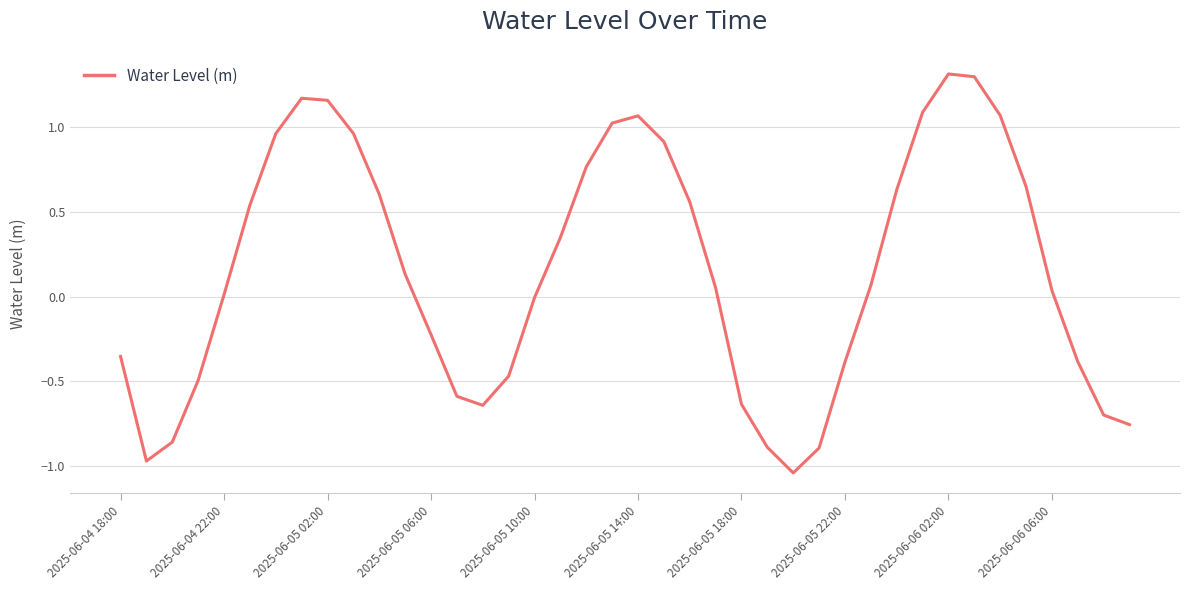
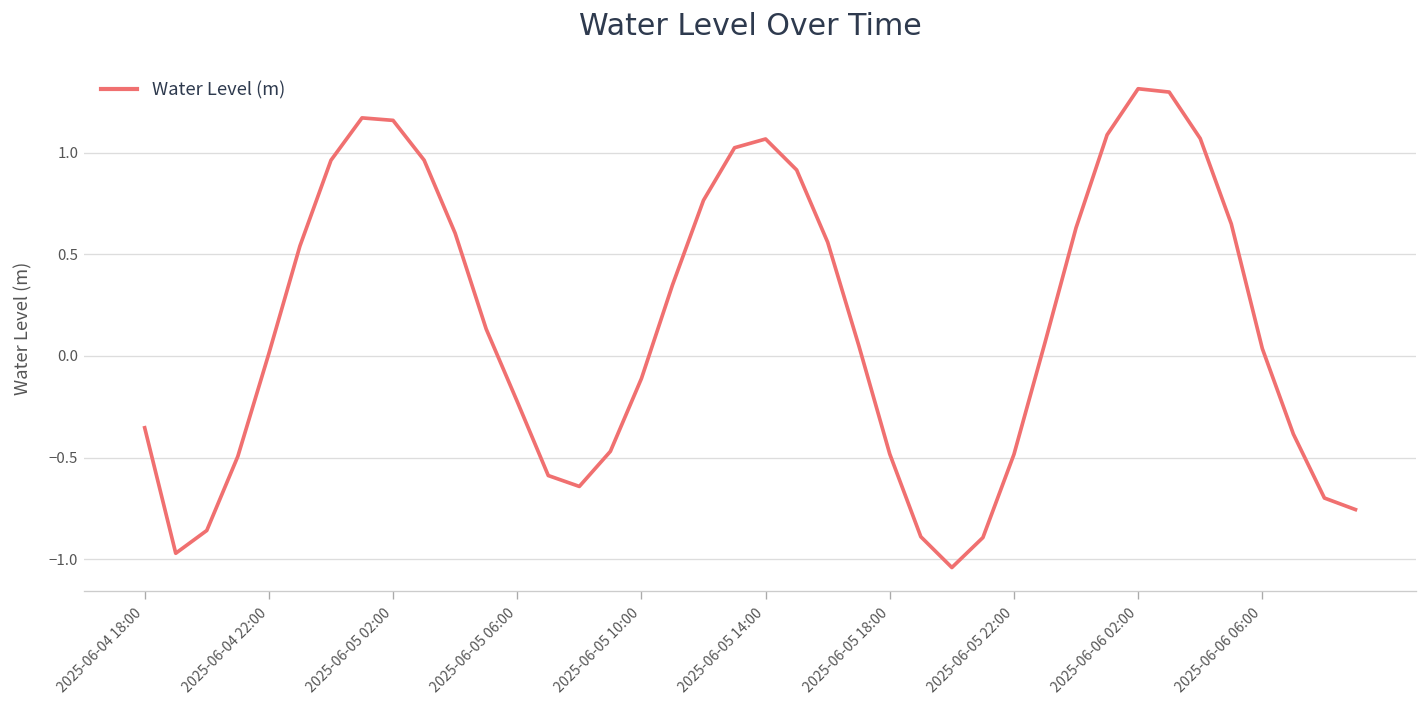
2025-06-05 10:00: -0.01 -> -0.11
2025-06-05 18:00: -0.64 -> -0.48
2025-06-05 22:00: -0.39 -> -0.48
